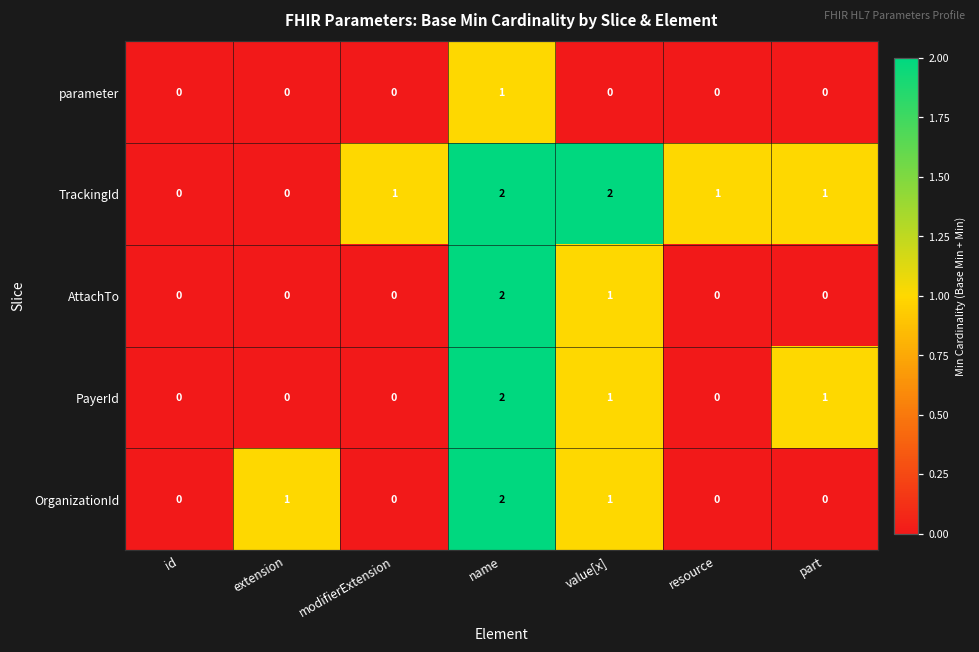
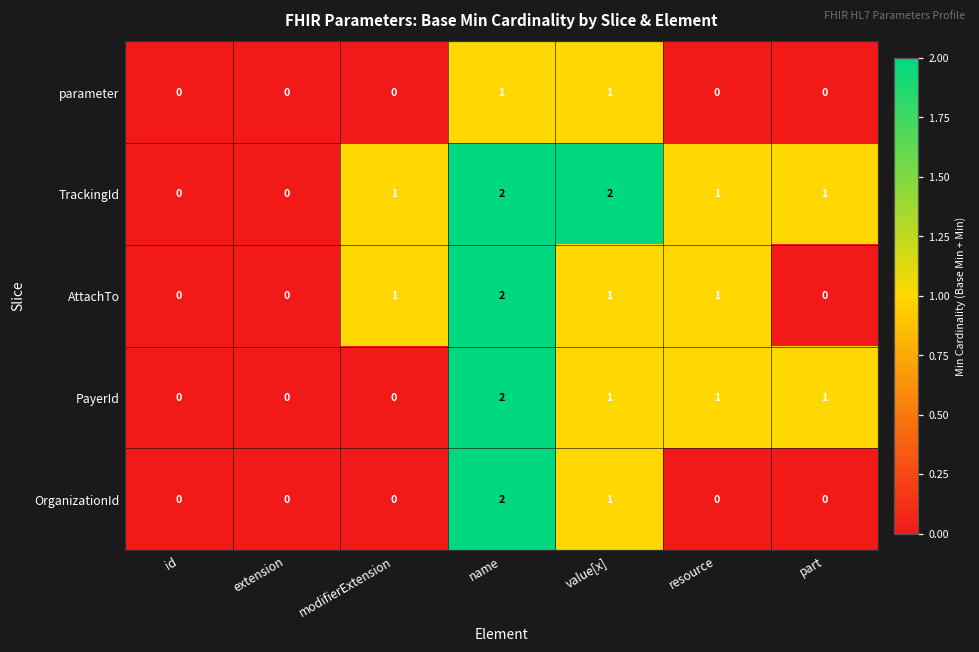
parameter, value[x]: 0 -> 1
AttachTo, modifierExtension: 0 -> 1
AttachTo, resource: 0 -> 1
PayerId, resource: 0 -> 1
OrganizationId, extension: 1 -> 0
